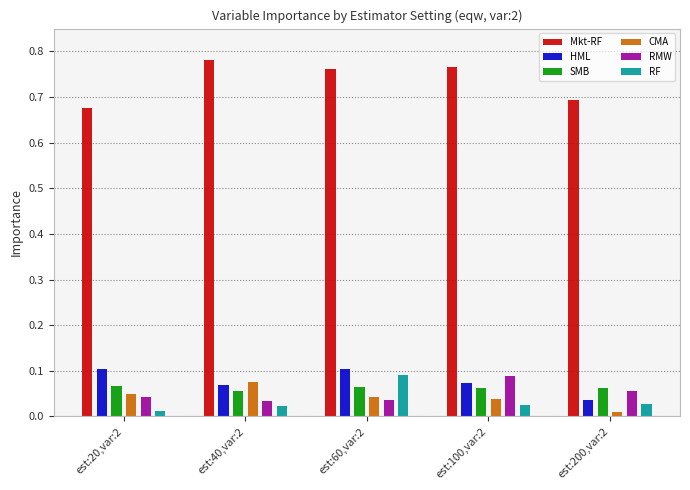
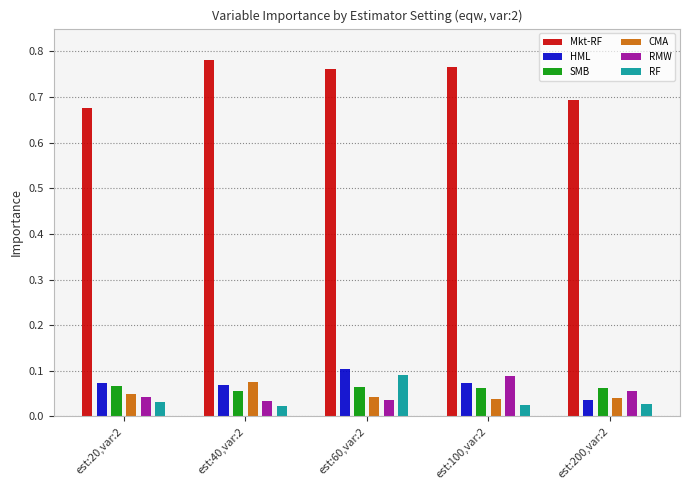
HML, est:20,var:2: 0.10 -> 0.07
RF, est:20,var:2: 0.01 -> 0.03
CMA, est:200,var:2: 0.01 -> 0.04
